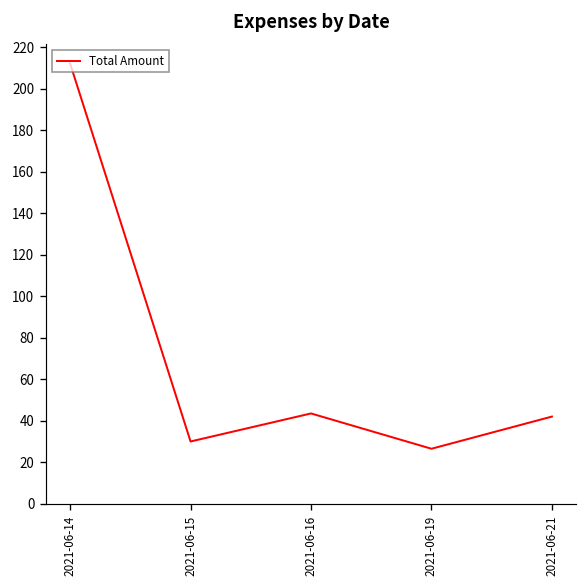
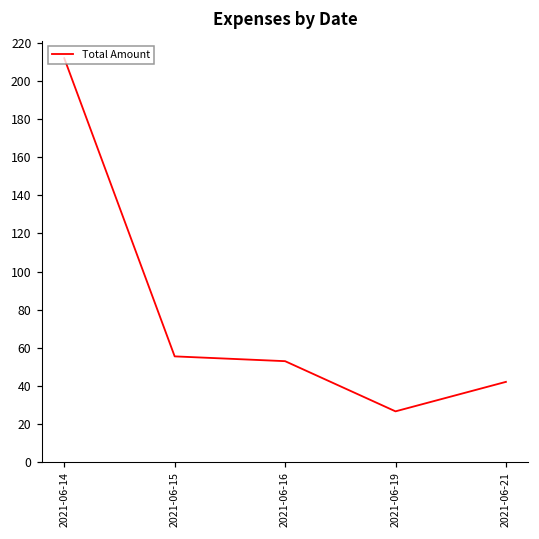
2021-06-15: 30 -> 55
2021-06-16: 44 -> 53
